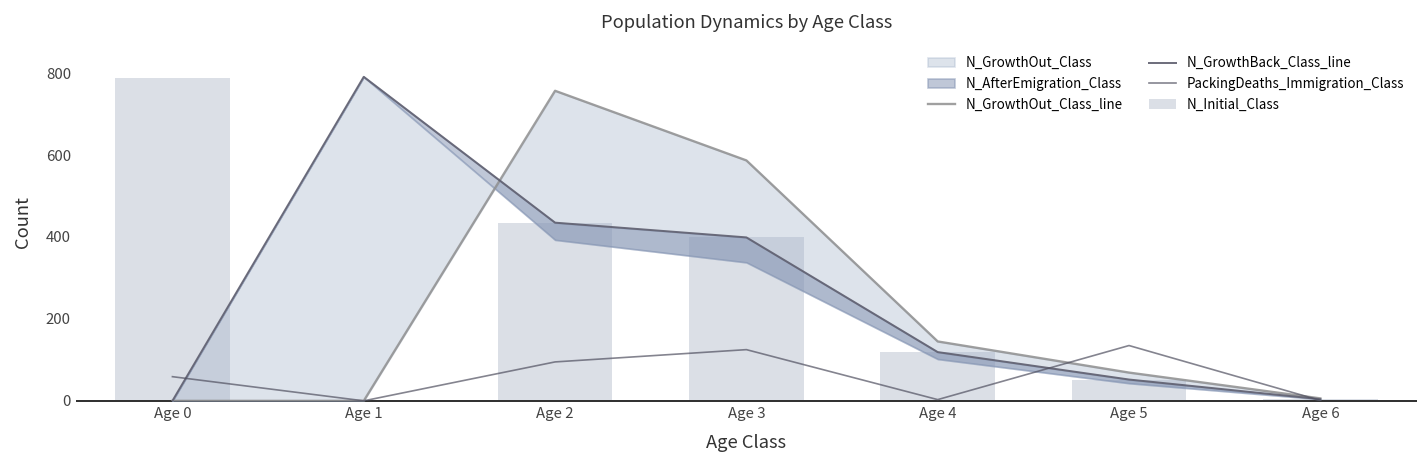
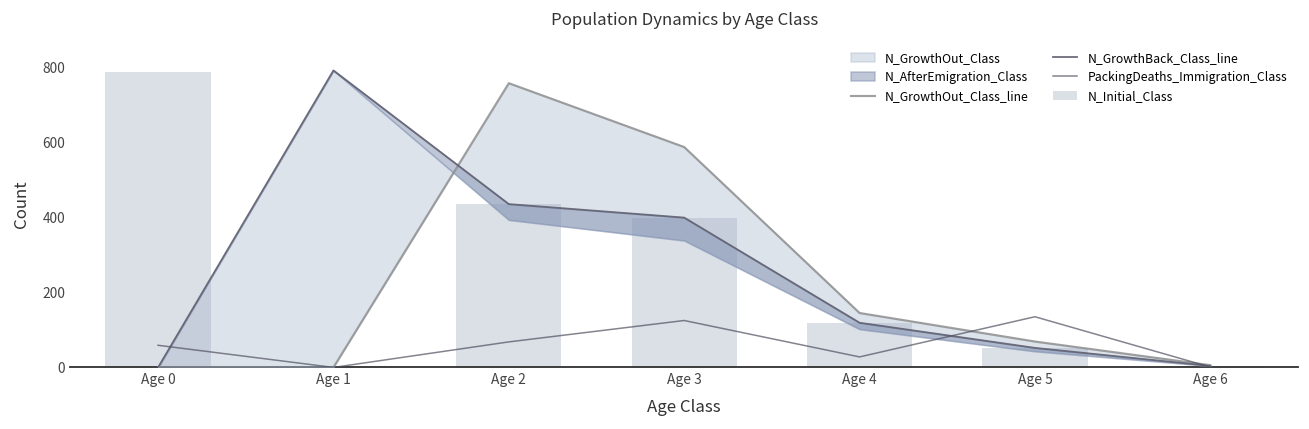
PackingDeaths_Immigration_Class, Age 2: 100 -> 70
PackingDeaths_Immigration_Class, Age 4: 0 -> 30
